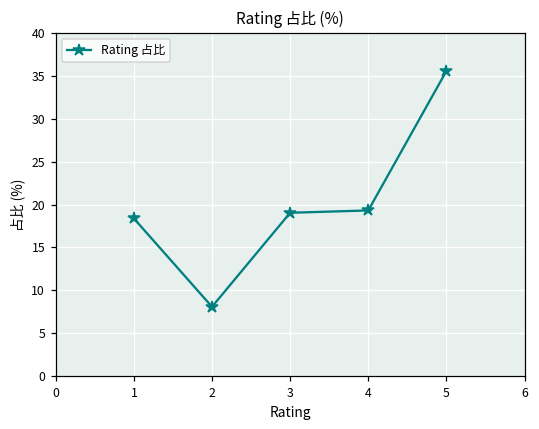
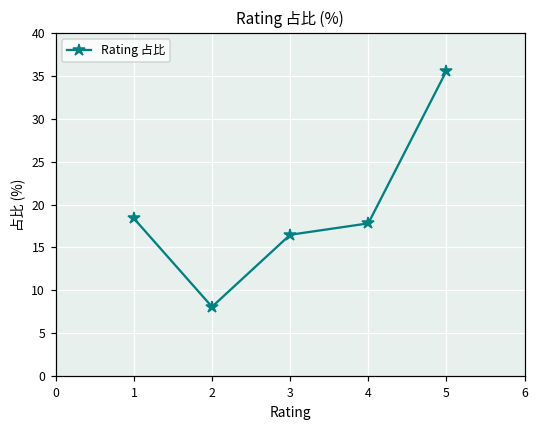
3: 19 -> 16
4: 19 -> 18
